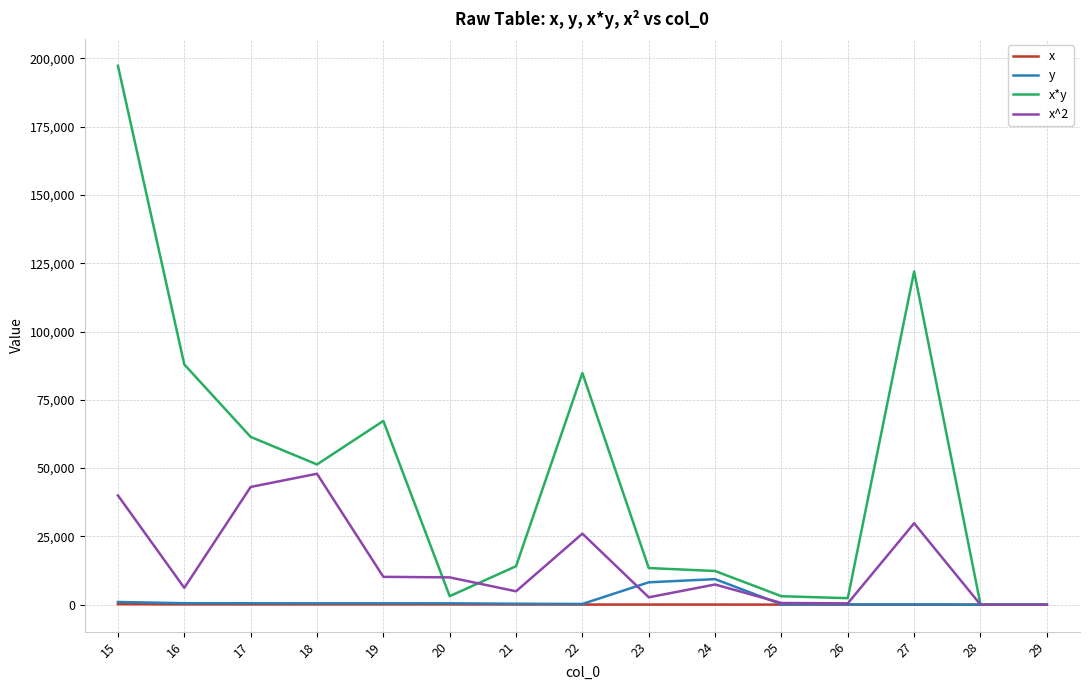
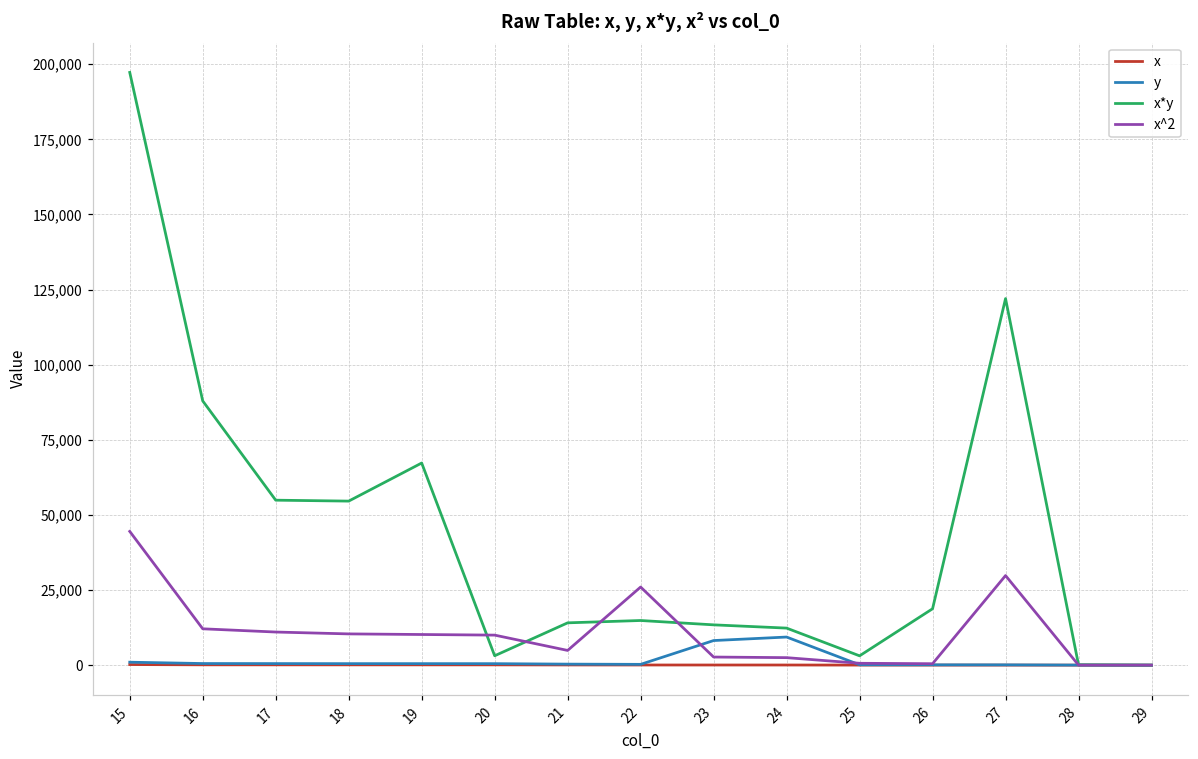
x^2, 15: 40,000 -> 45,000
x^2, 16: 6,000 -> 12,000
x*y, 17: 61,000 -> 55,000
x^2, 17: 43,000 -> 11,000
x*y, 18: 51,000 -> 55,000
x^2, 18: 48,000 -> 10,000
x*y, 22: 85,000 -> 15,000
x^2, 24: 7,000 -> 3,000
x*y, 26: 2,000 -> 19,000
